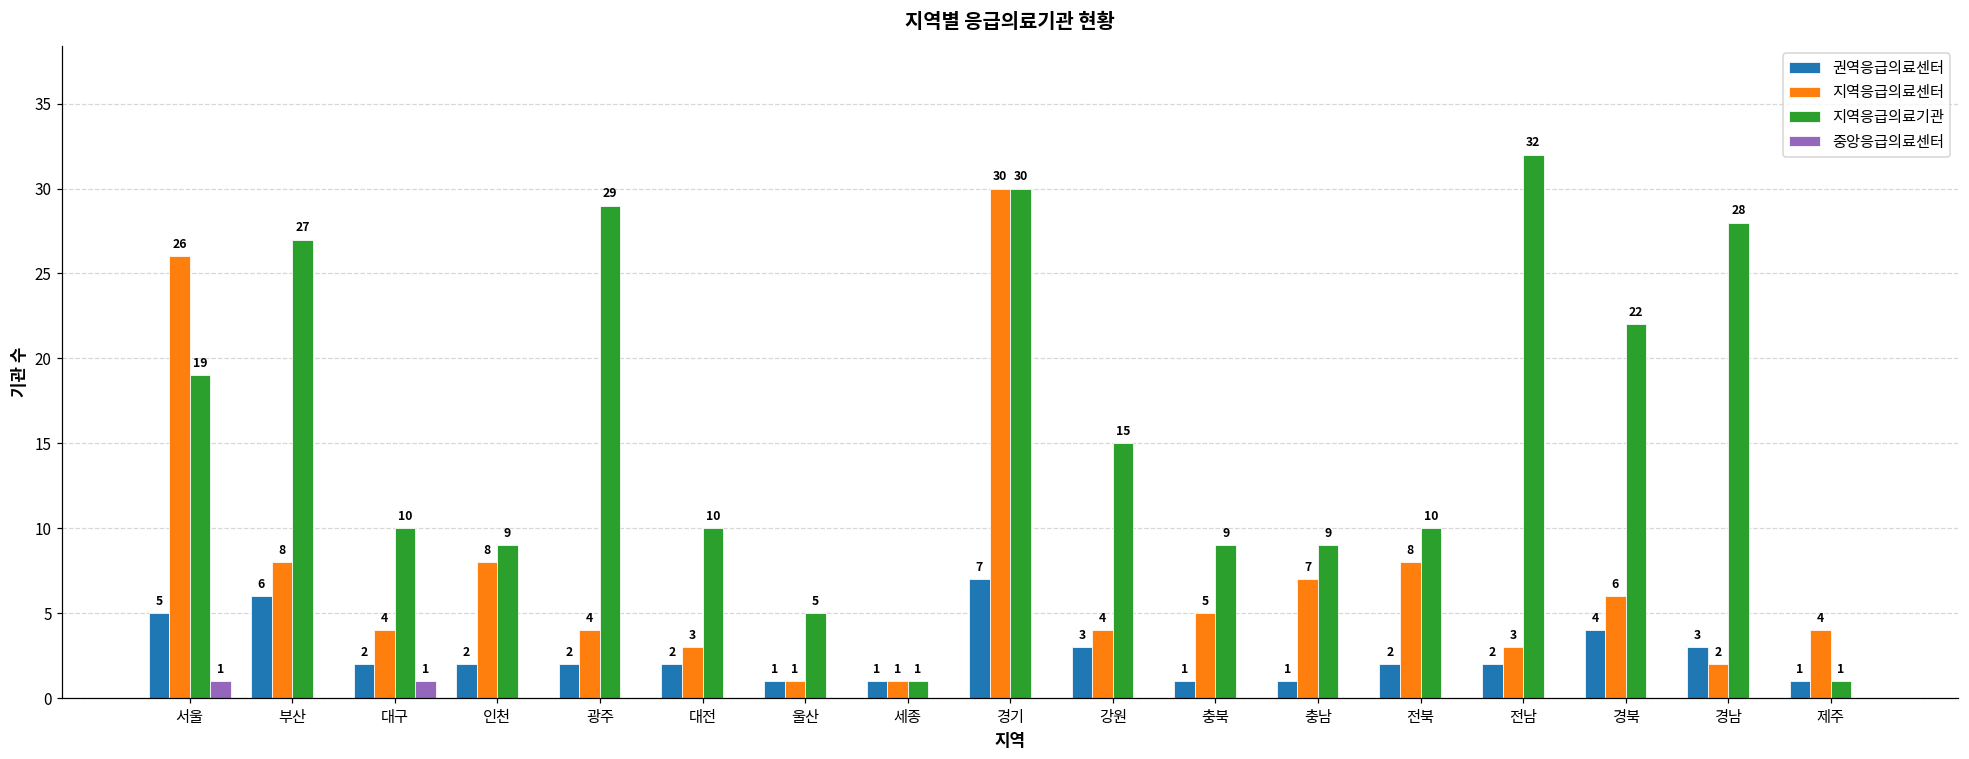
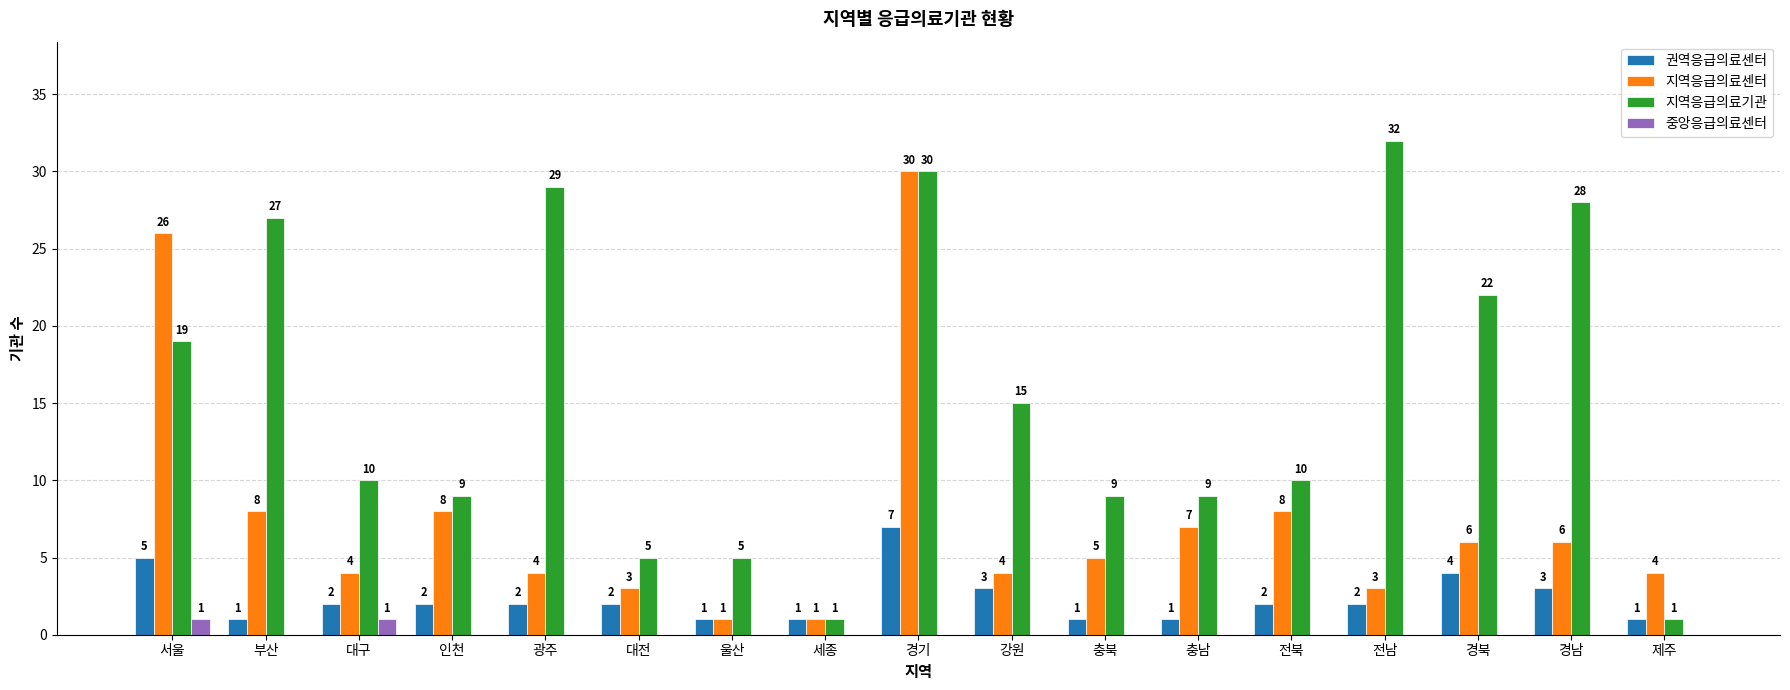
권역응급의료센터, 부산: 6 -> 1
지역응급의료기관, 대전: 10 -> 5
지역응급의료센터, 경남: 2 -> 6
